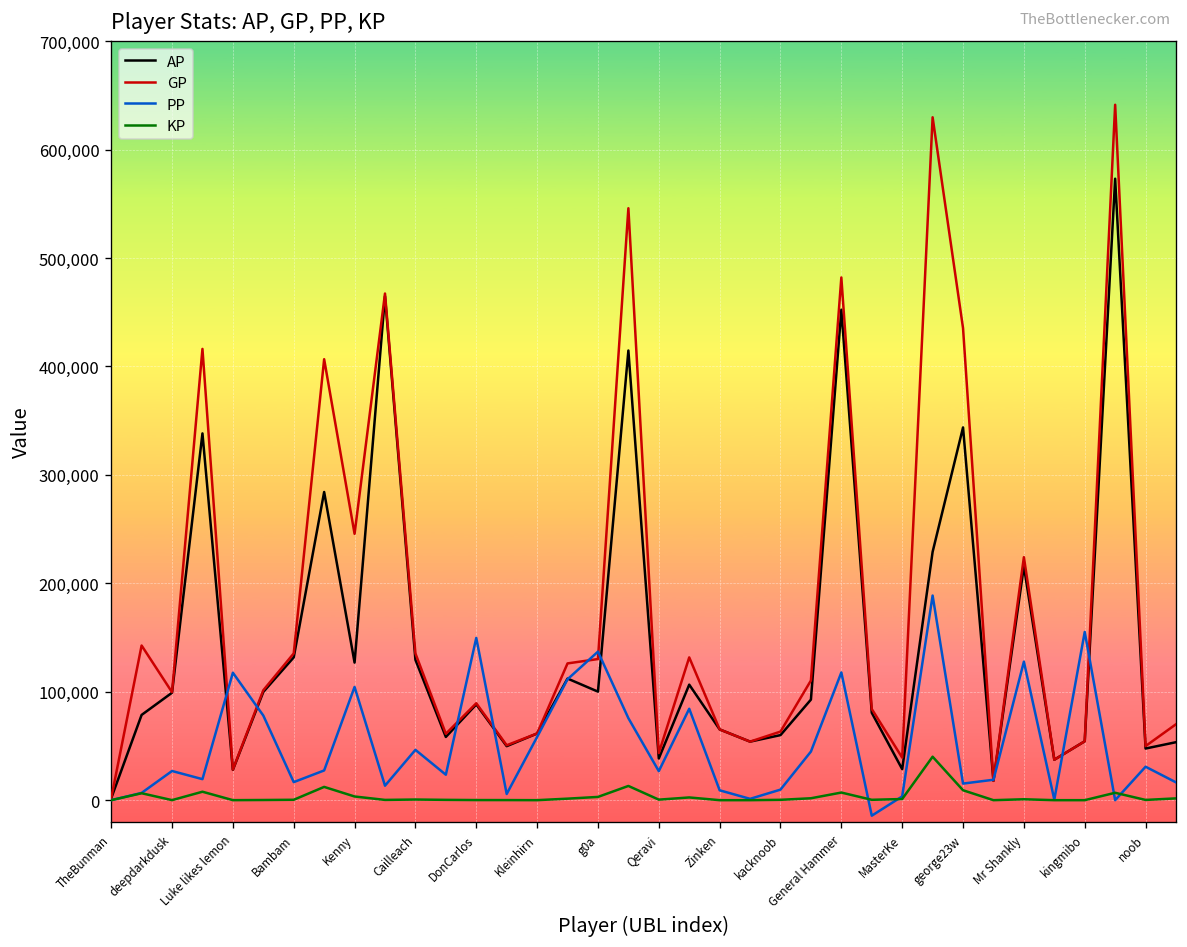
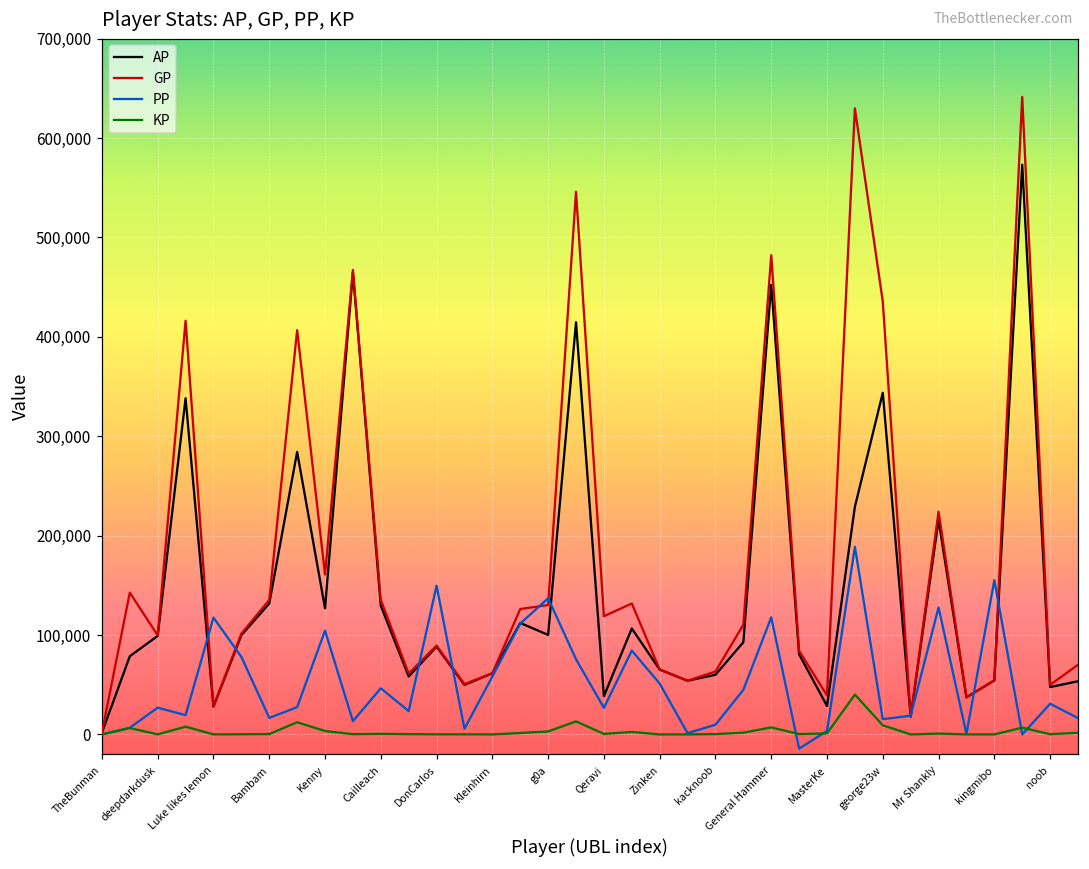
GP, Kenny: 250,000 -> 160,000
GP, Qeravi: 40,000 -> 120,000
PP, Zinken: 10,000 -> 50,000
